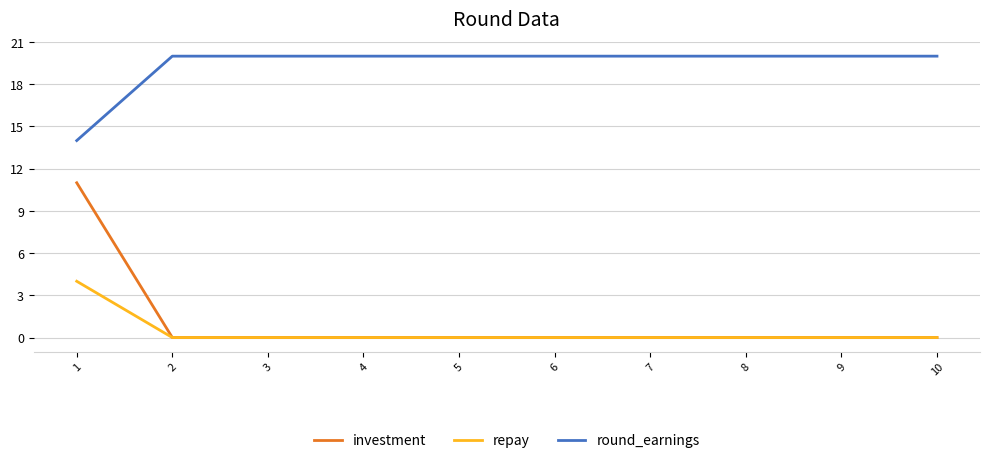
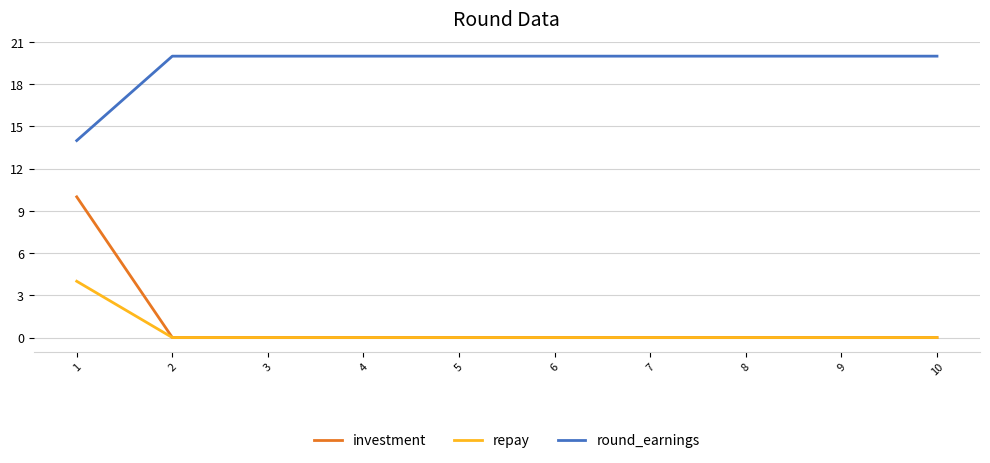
investment, 1: 11 -> 10
